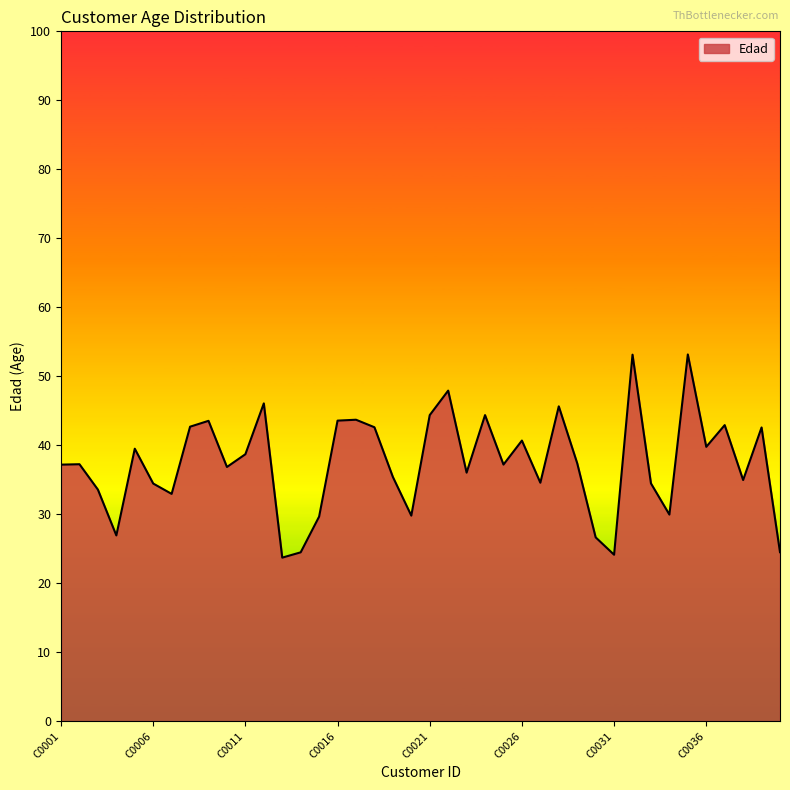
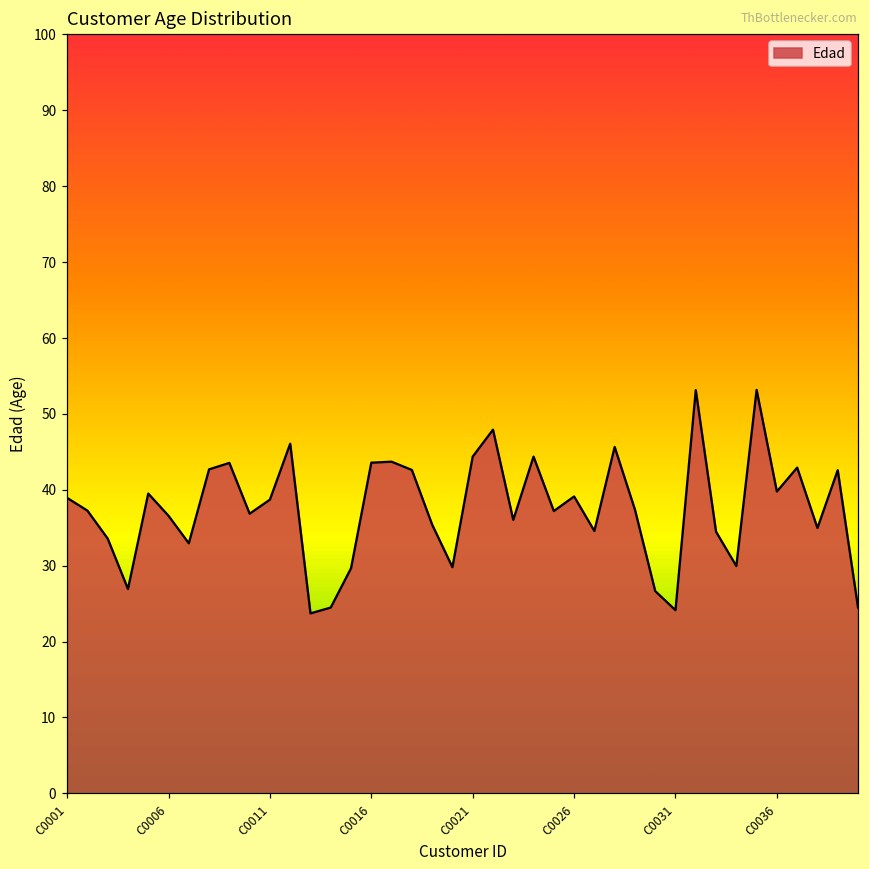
C0001: 37 -> 39
C0006: 34 -> 37
C0026: 41 -> 39
